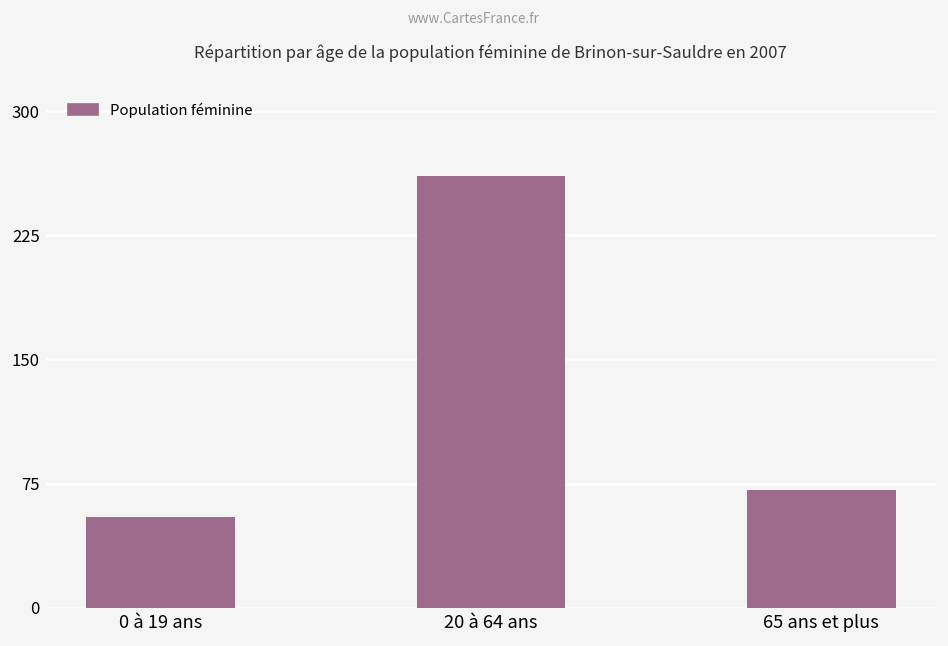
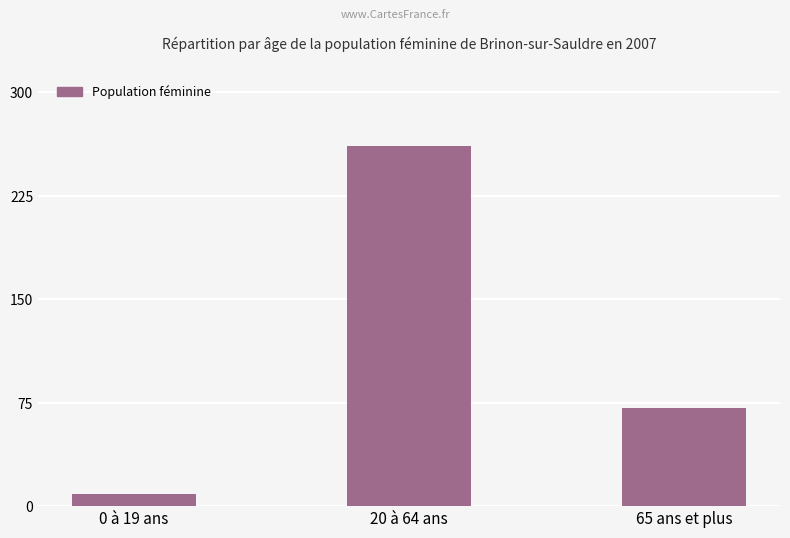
0 à 19 ans: 55 -> 9
